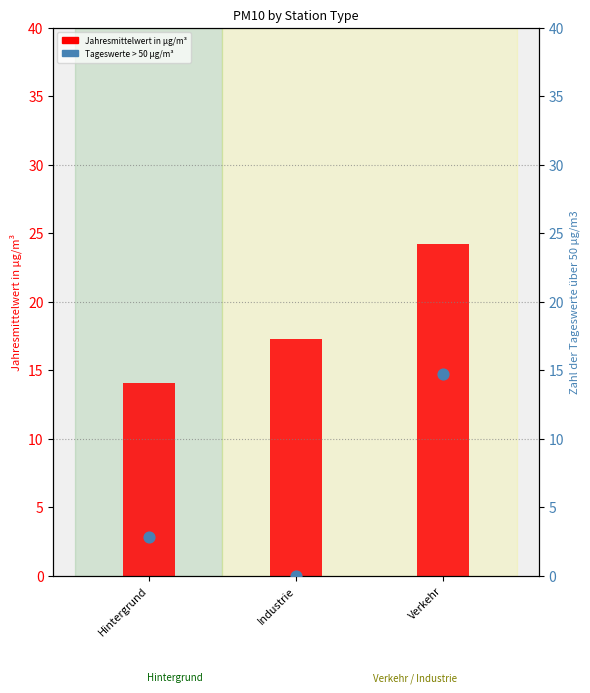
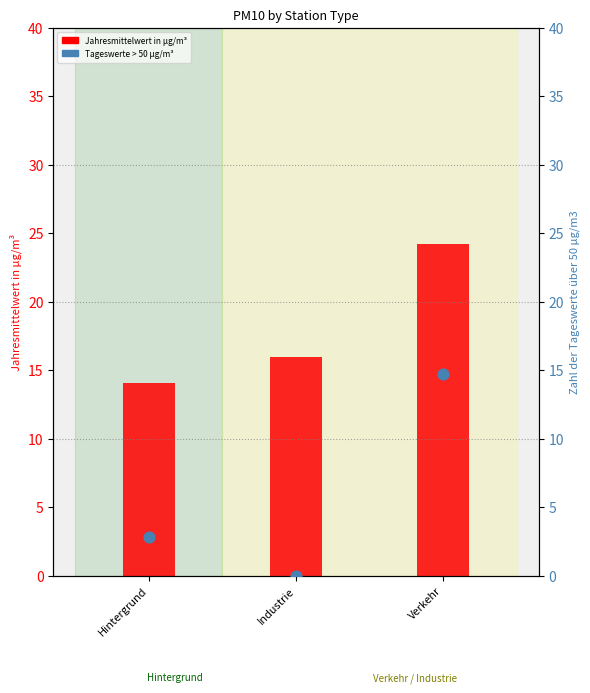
Jahresmittelwert in µg/m³, Industrie: 17.3 -> 16.0
